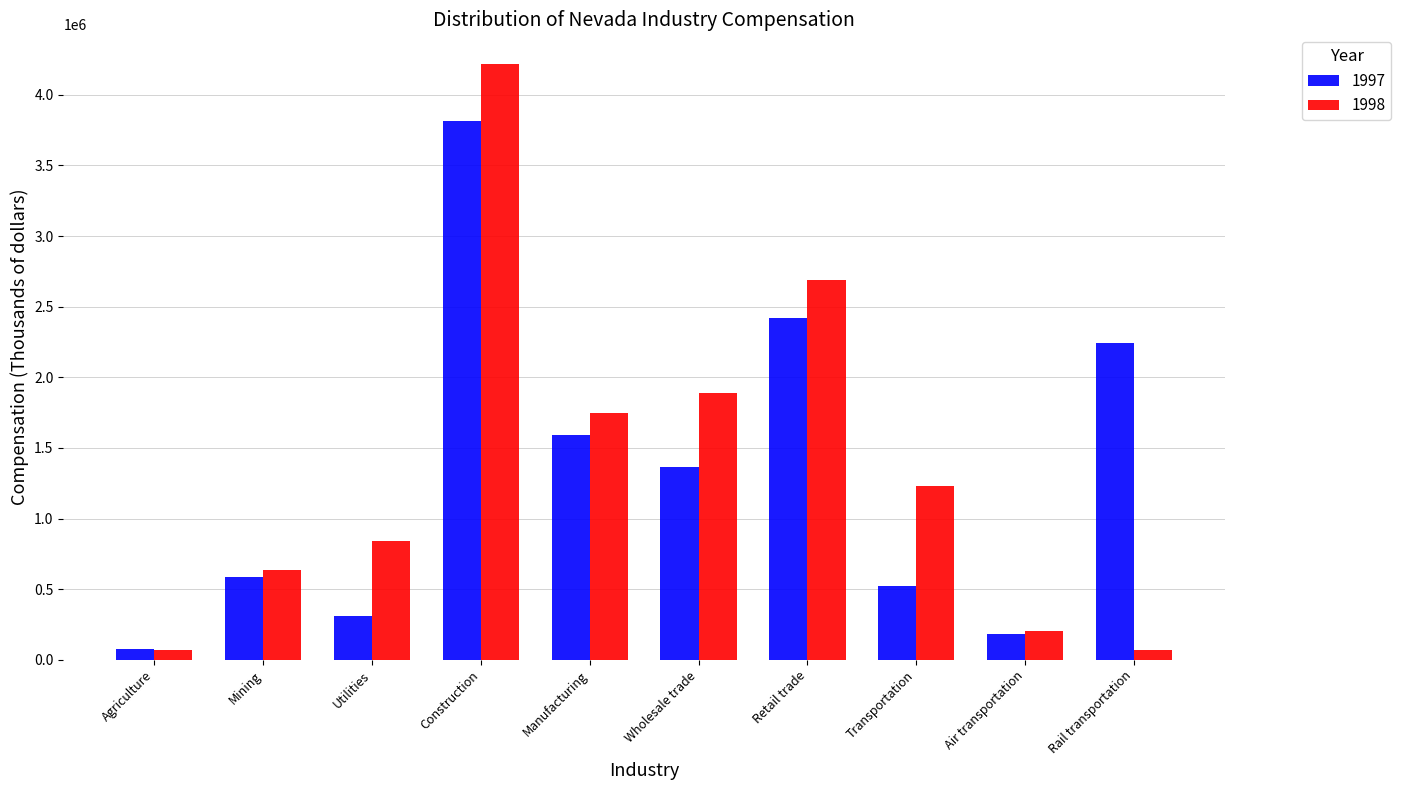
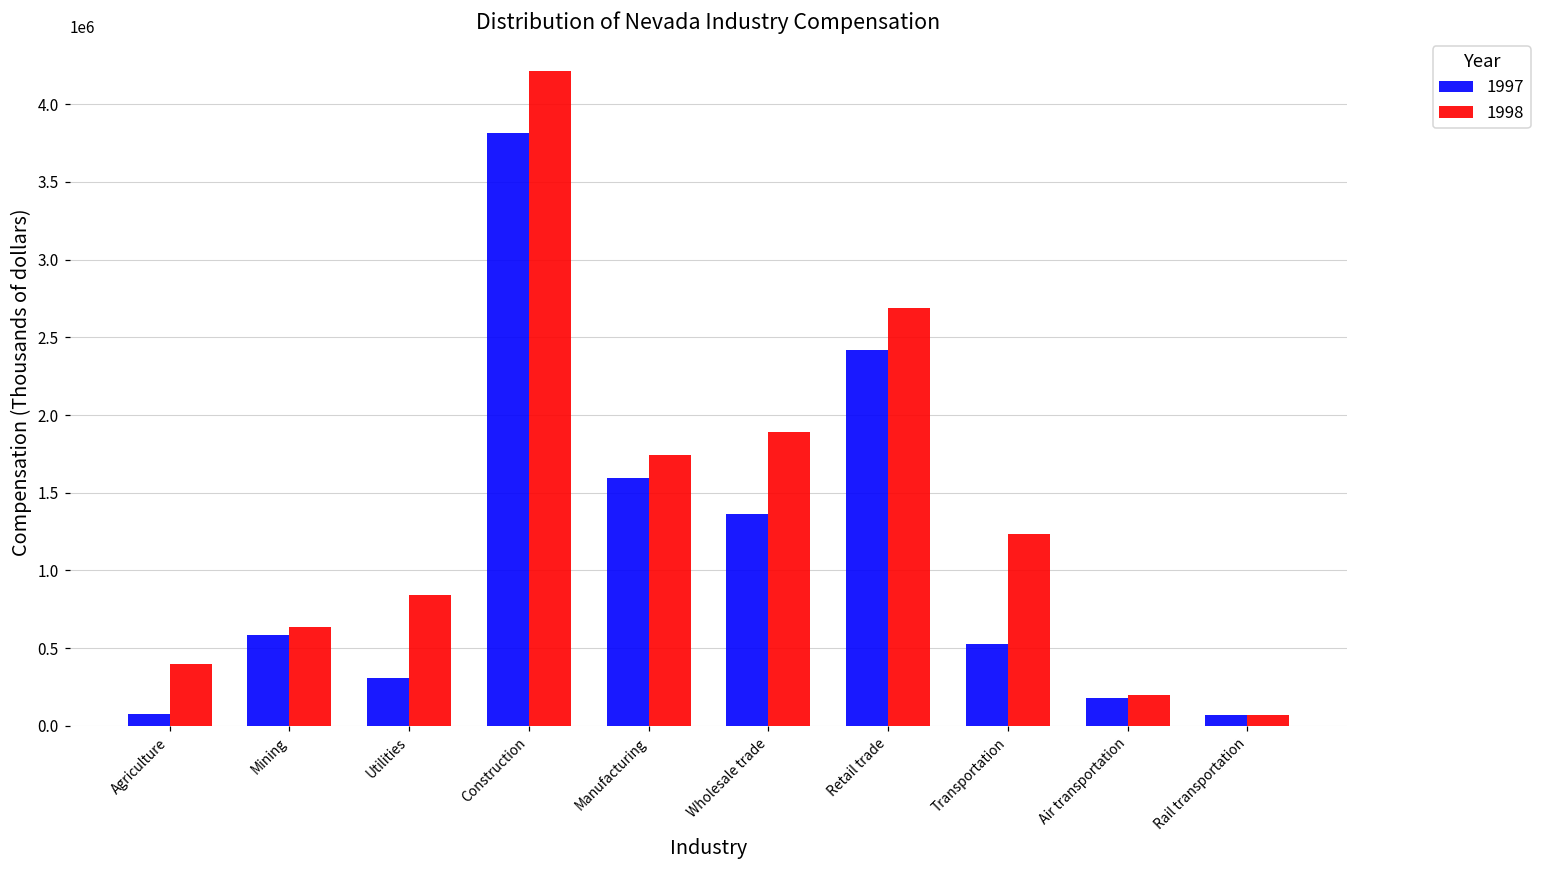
1998, Agriculture: 70000 -> 400000
1997, Rail transportation: 2240000 -> 70000
